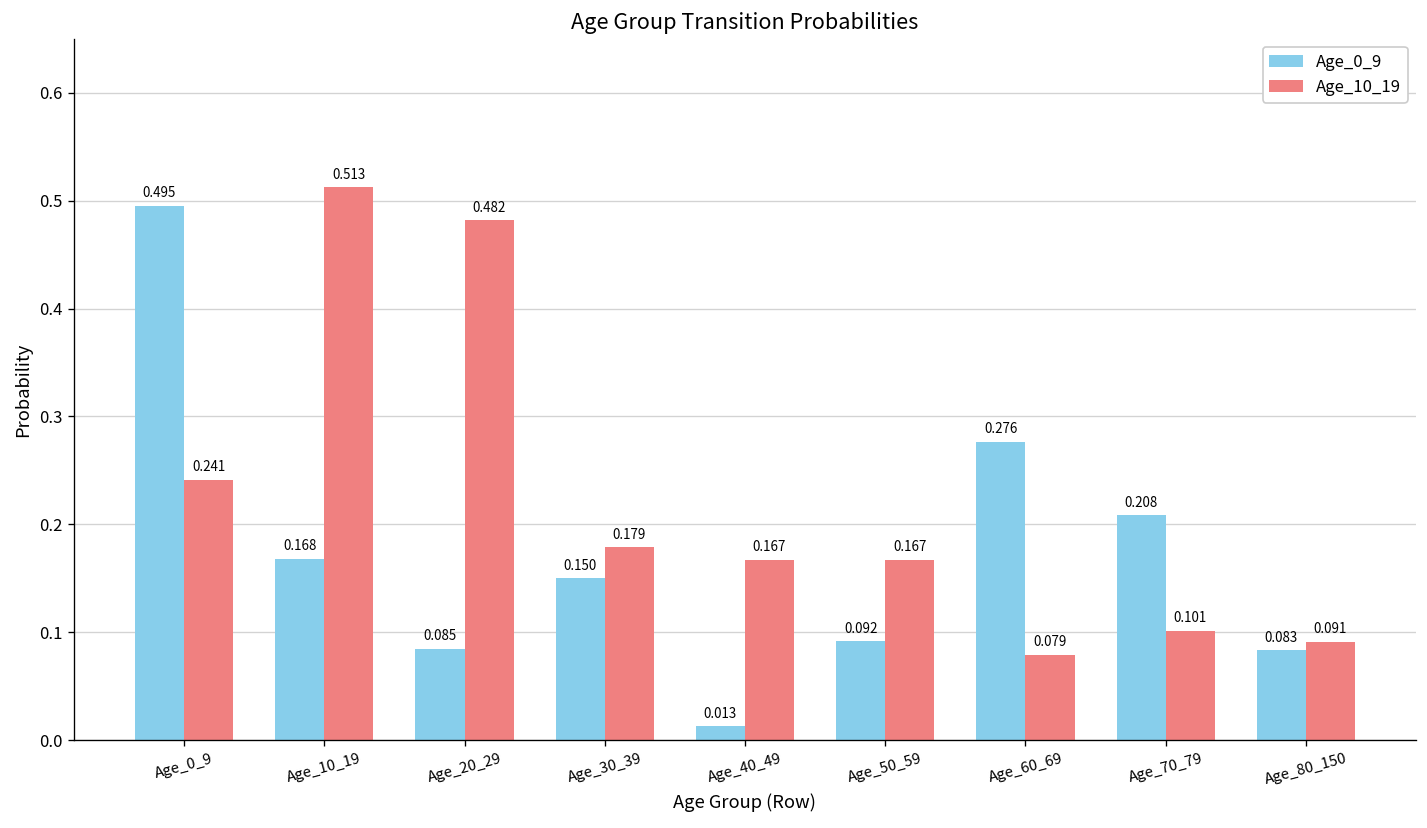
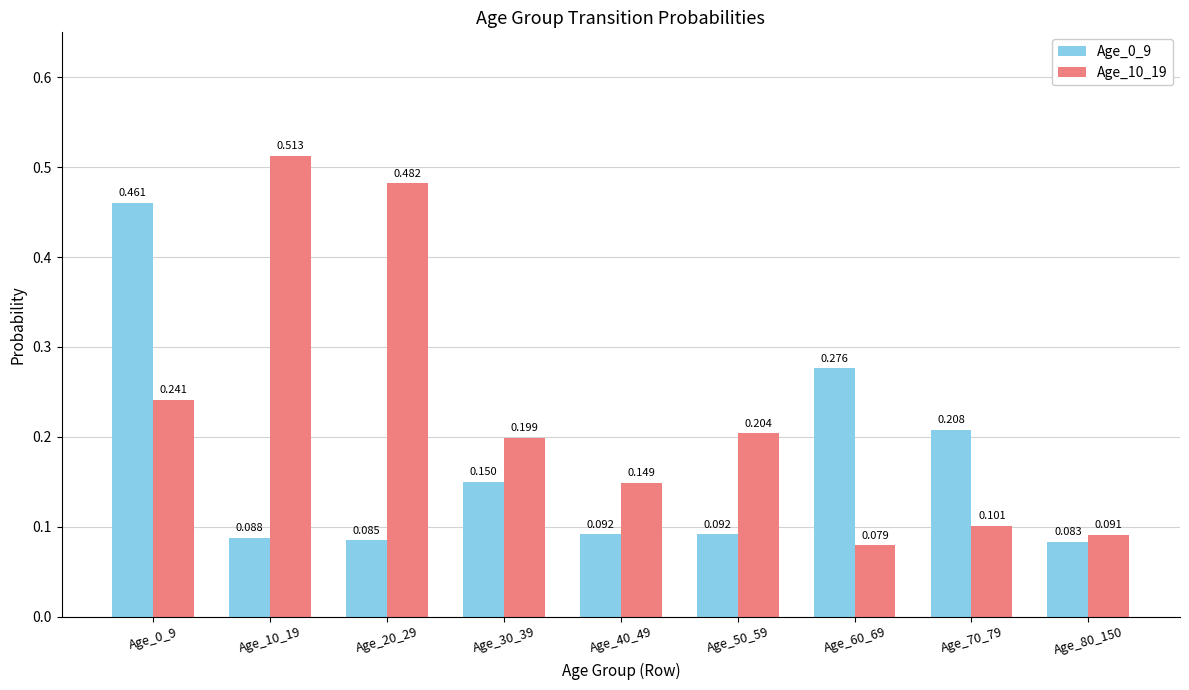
Age_0_9, Age_0_9: 0.495 -> 0.461
Age_0_9, Age_10_19: 0.168 -> 0.088
Age_10_19, Age_30_39: 0.179 -> 0.199
Age_0_9, Age_40_49: 0.013 -> 0.092
Age_10_19, Age_40_49: 0.167 -> 0.149
Age_10_19, Age_50_59: 0.167 -> 0.204
